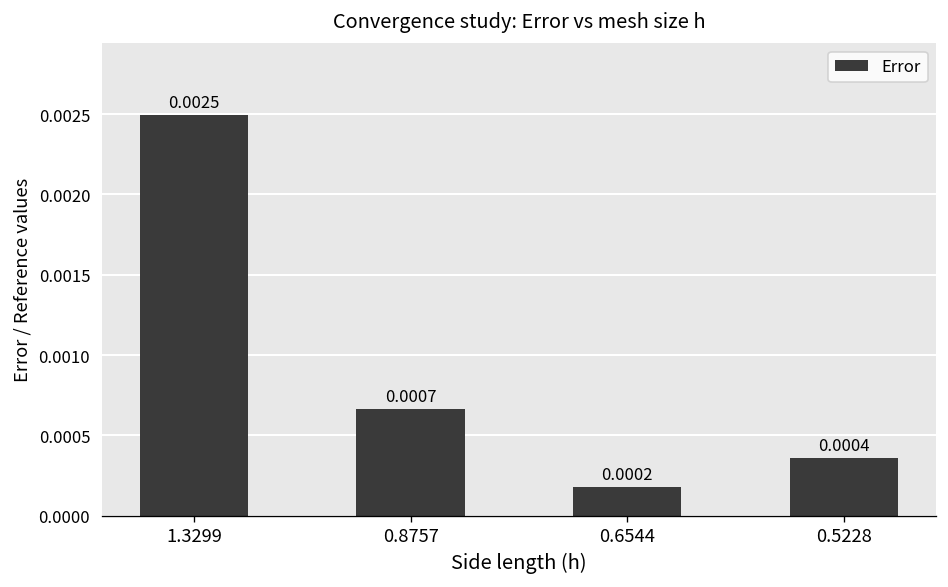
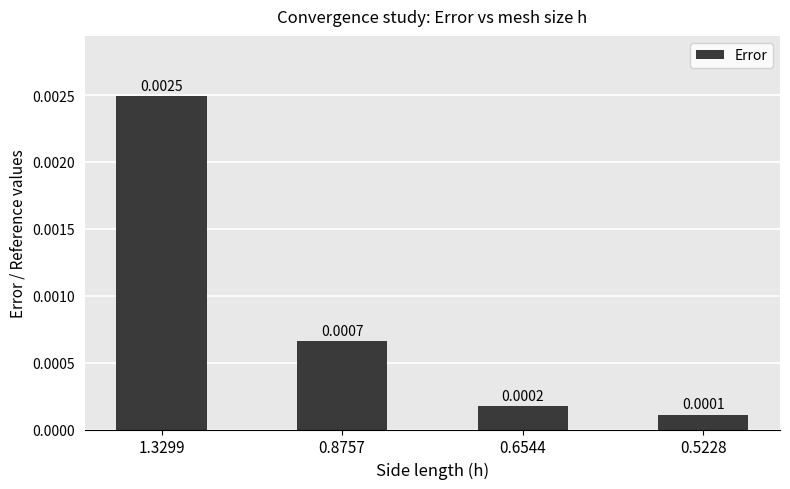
0.5228: 0.0004 -> 0.0001
